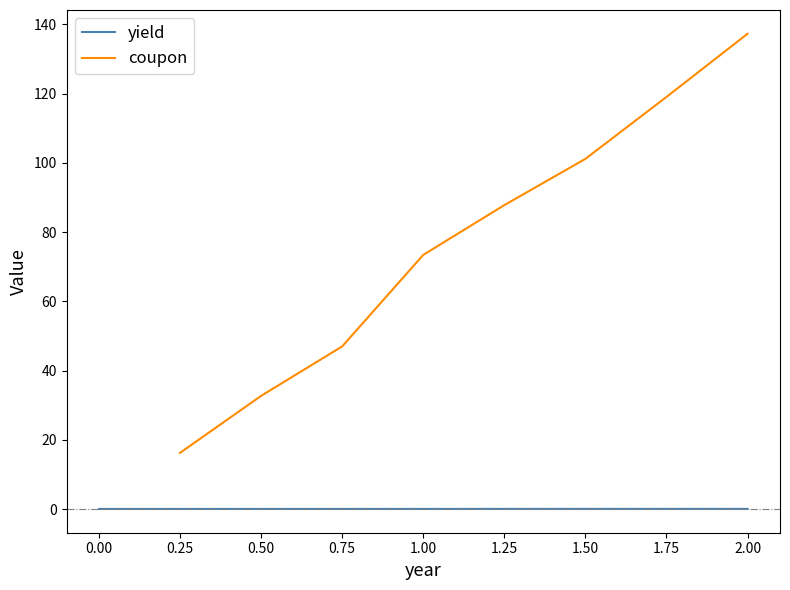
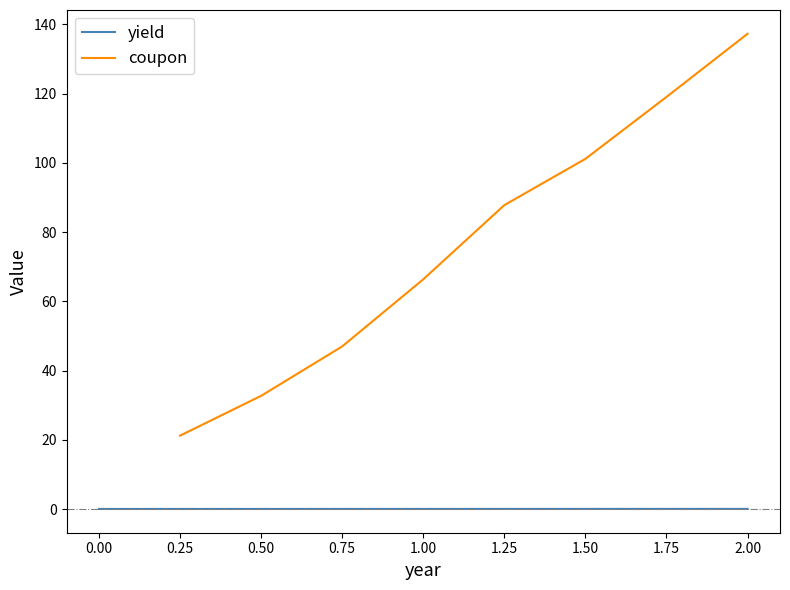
coupon, 0.25: 16 -> 21
coupon, 1.00: 73 -> 66
